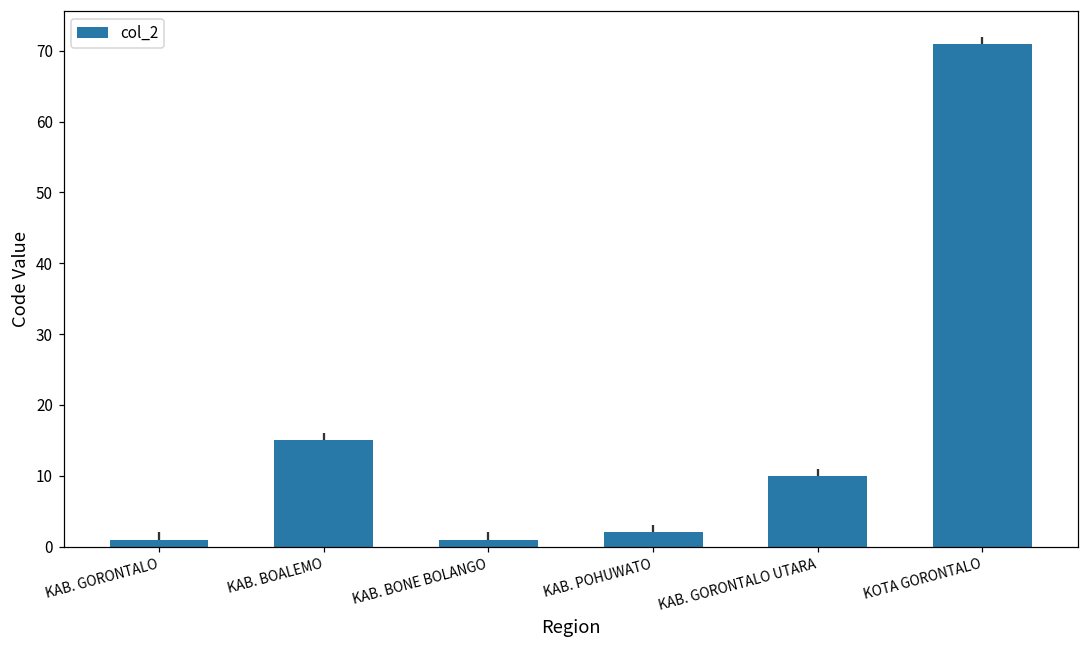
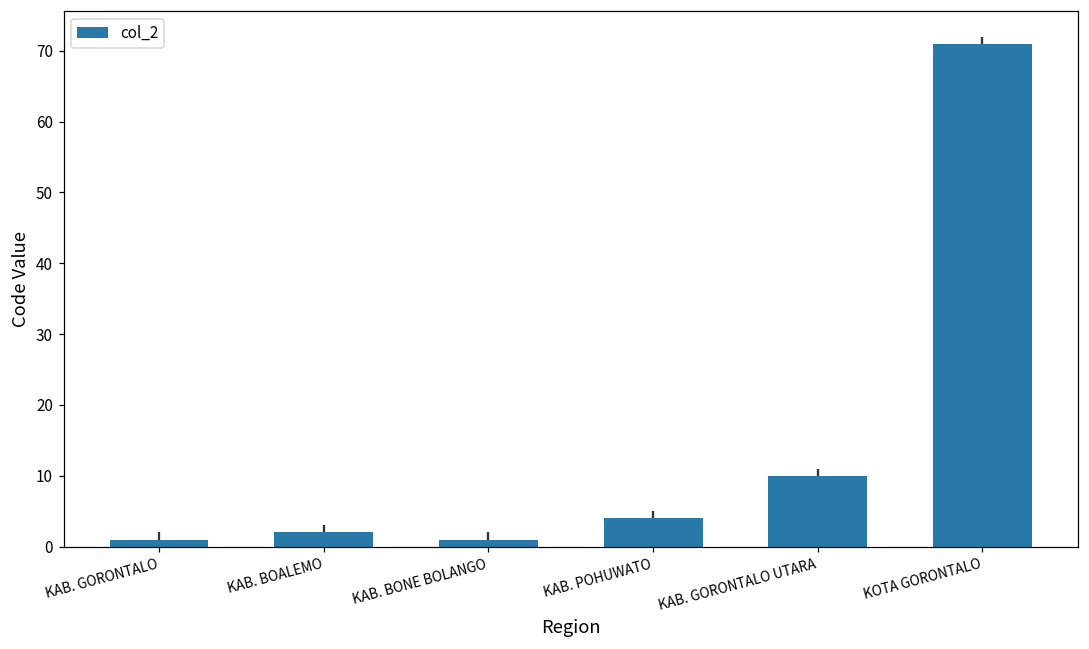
KAB. BOALEMO: 15 -> 2
KAB. POHUWATO: 2 -> 4
